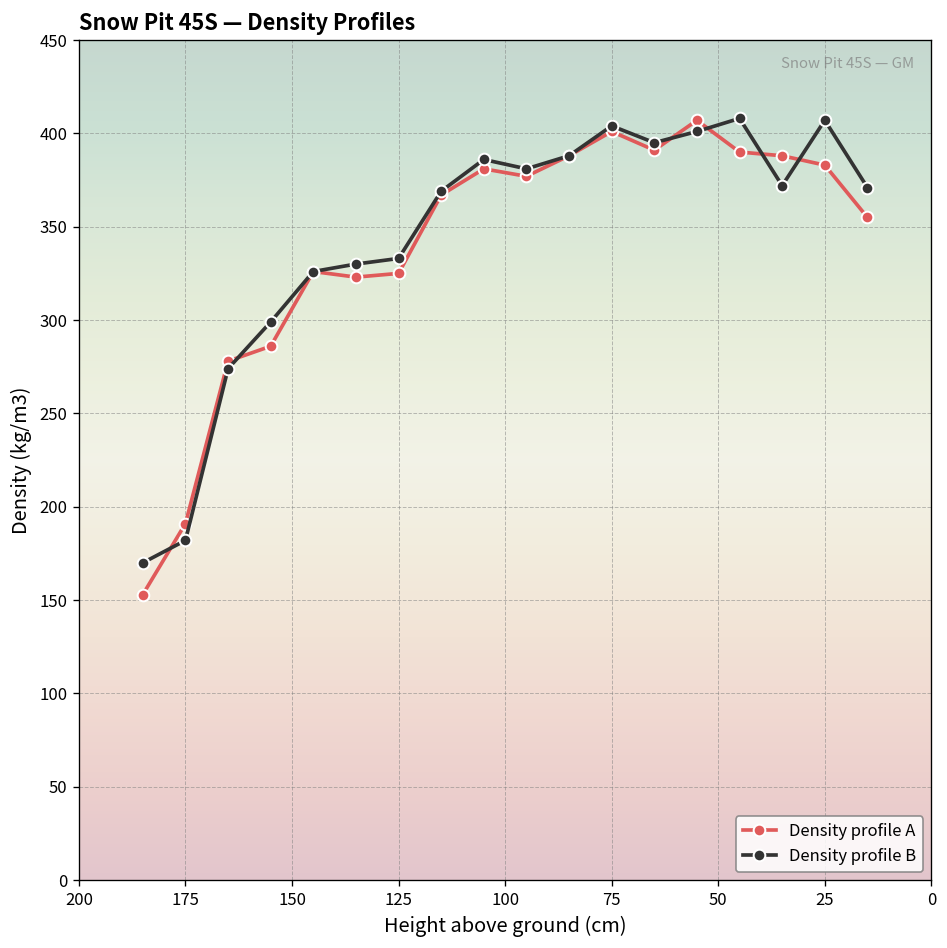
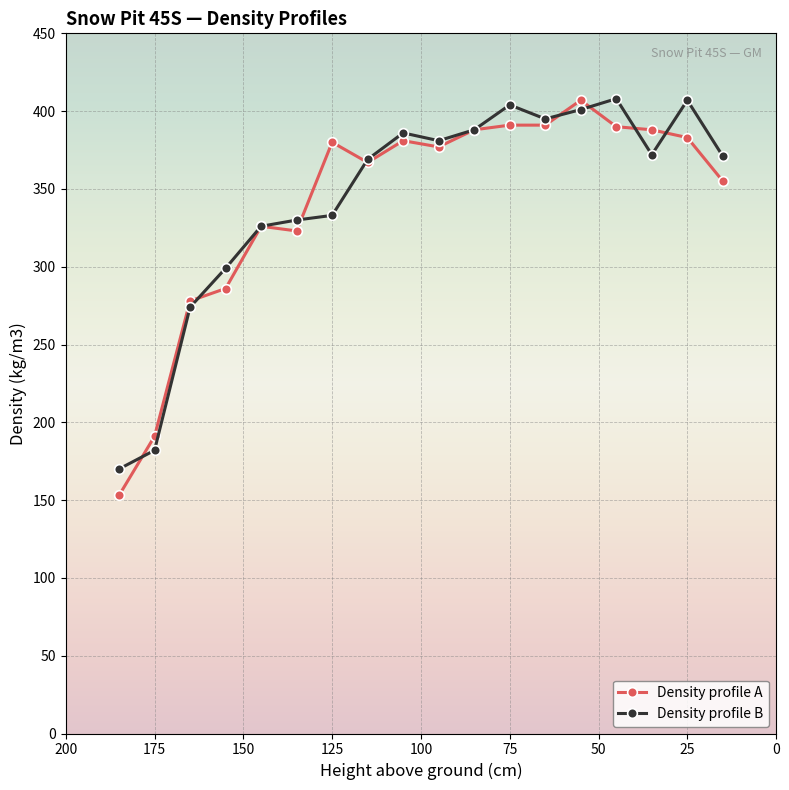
Density profile A, 125: 325 -> 380
Density profile A, 75: 401 -> 391
